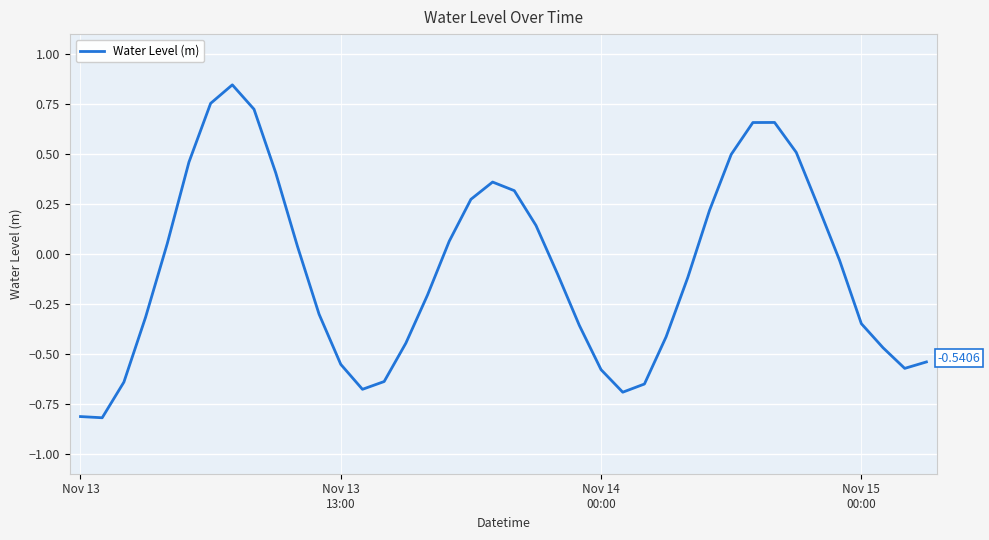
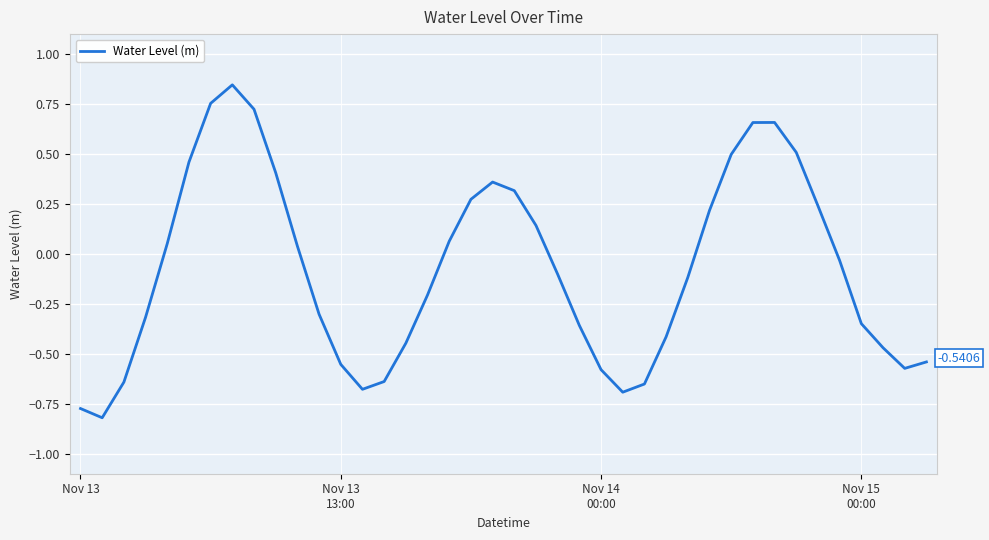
Nov 13: -0.81 -> -0.77
